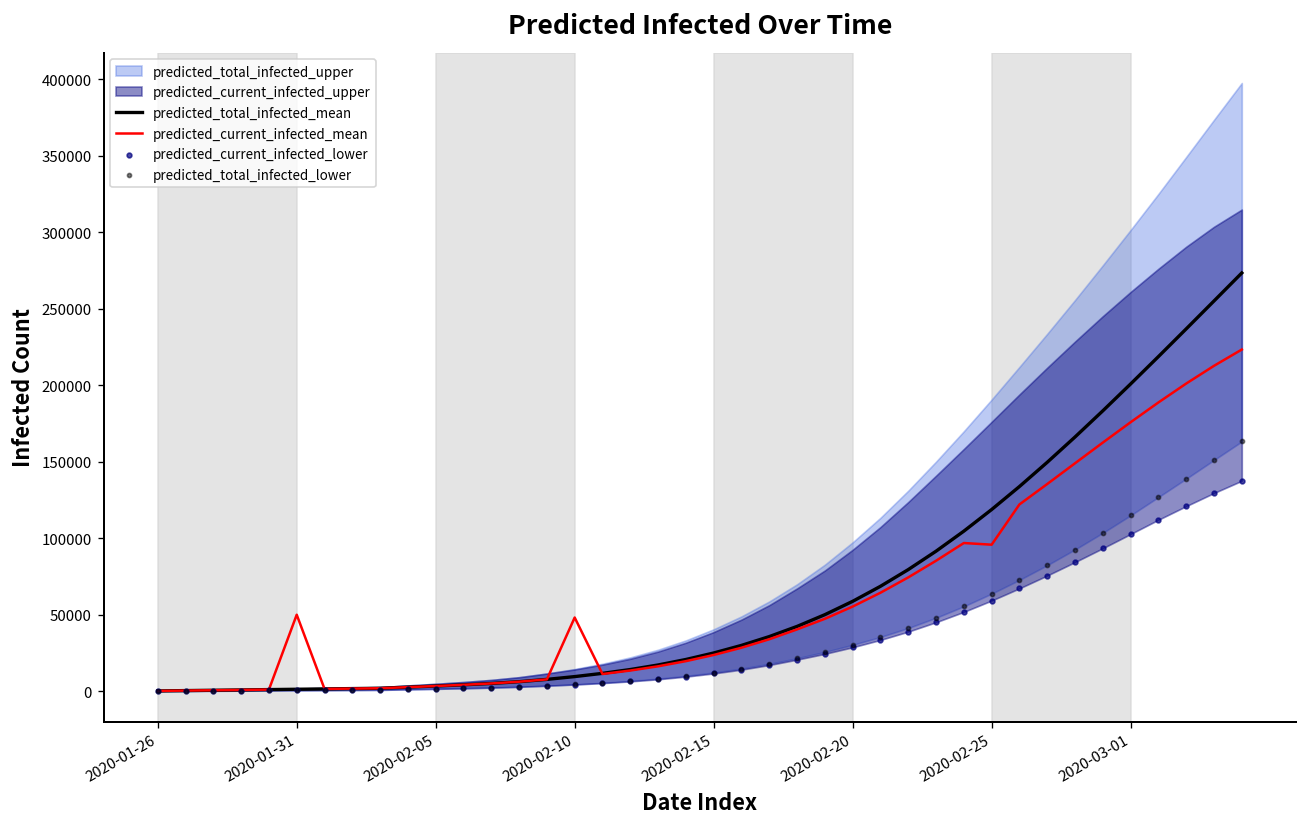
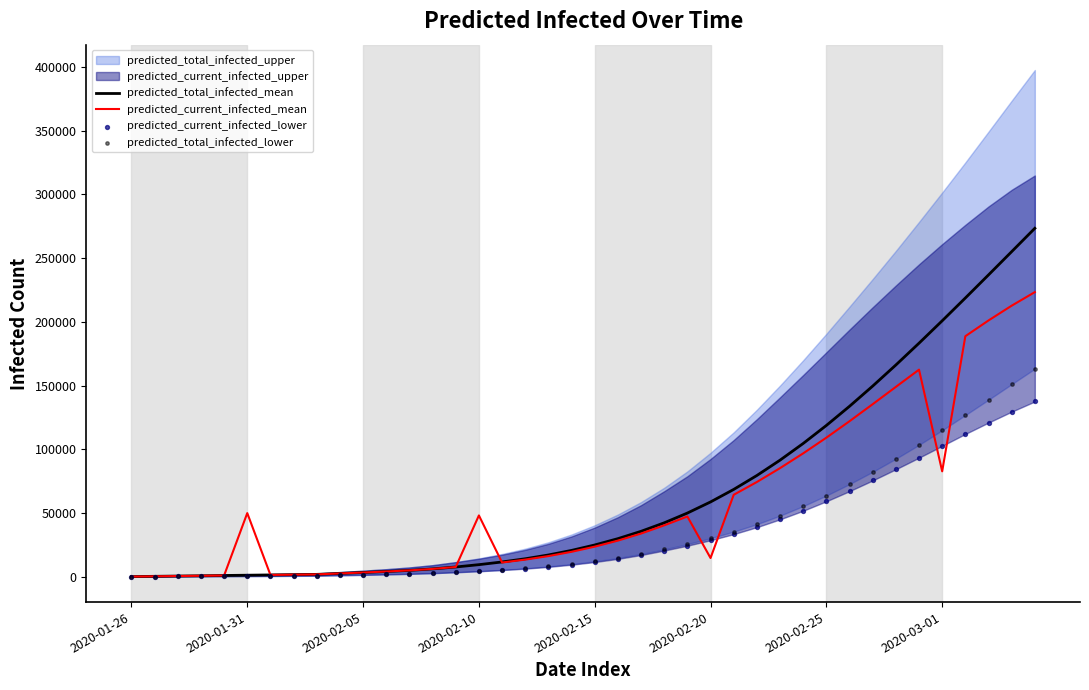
predicted_current_infected_mean, 2020-02-20: 55000 -> 15000
predicted_current_infected_mean, 2020-02-25: 96000 -> 109000
predicted_current_infected_mean, 2020-03-01: 176000 -> 83000
